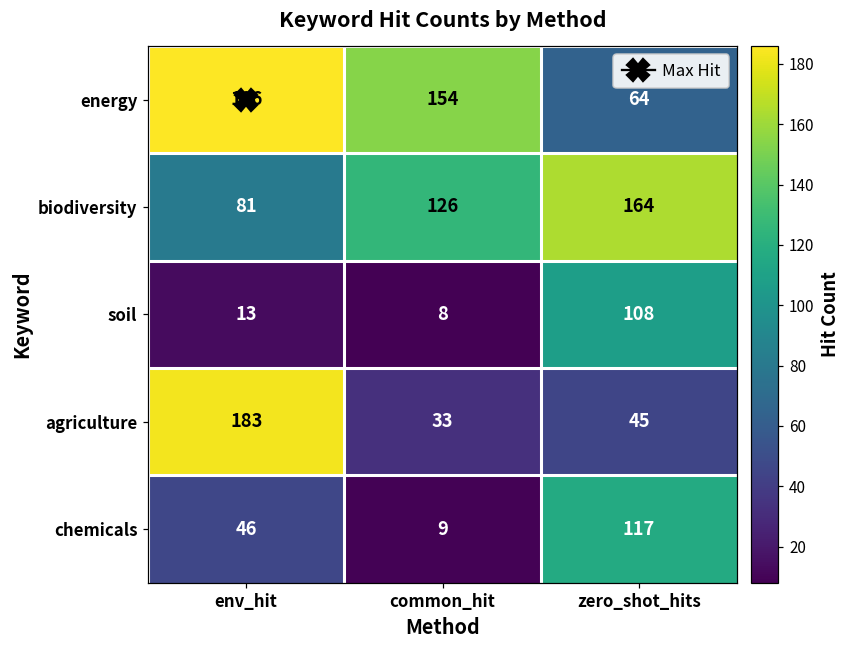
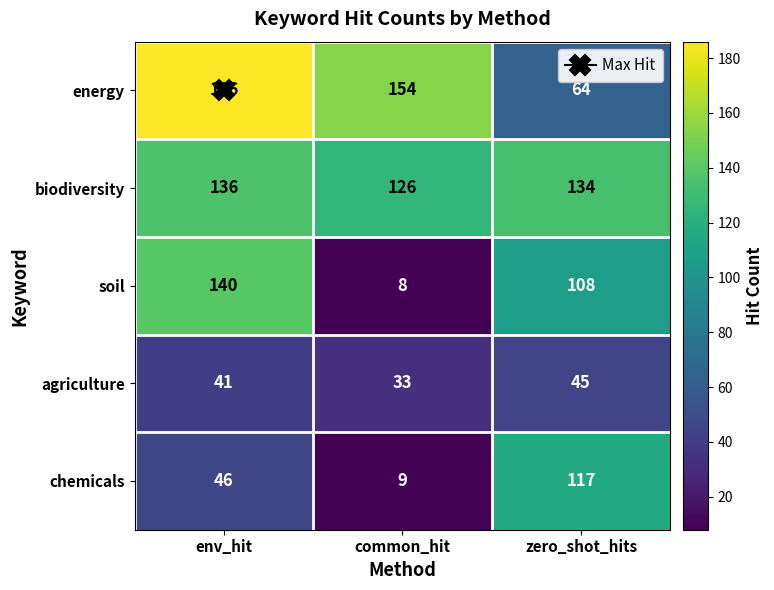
biodiversity, env_hit: 81 -> 136
biodiversity, zero_shot_hits: 164 -> 134
soil, env_hit: 13 -> 140
agriculture, env_hit: 183 -> 41
